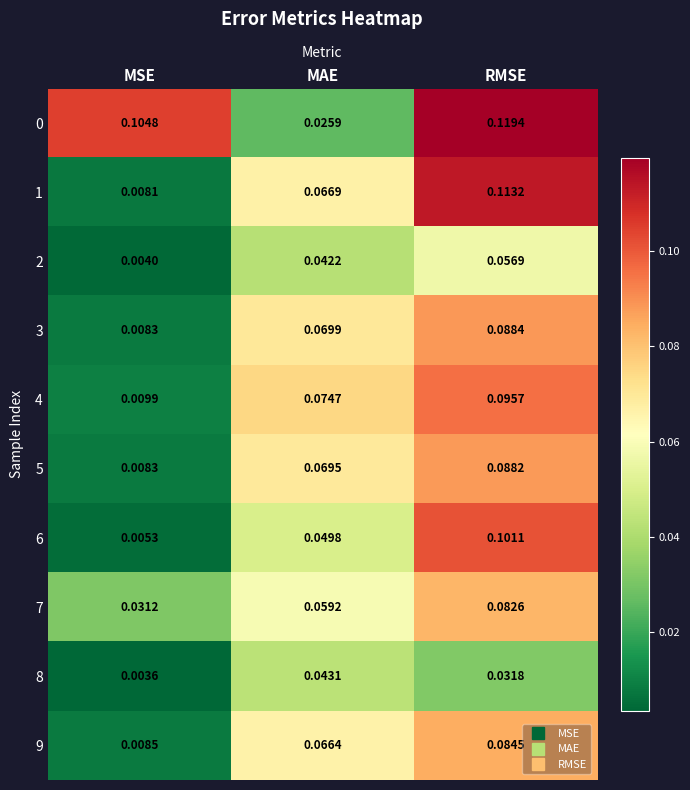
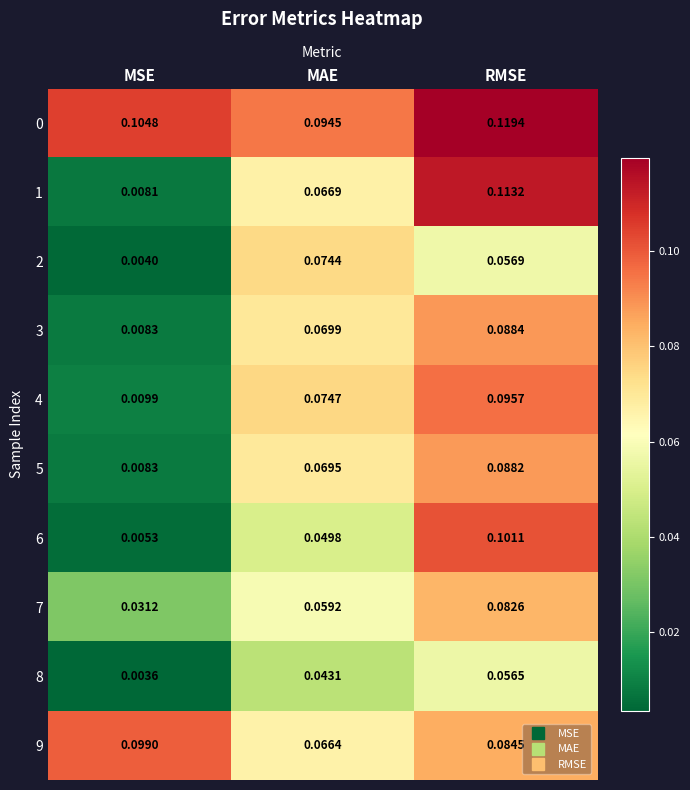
0, MAE: 0.0259 -> 0.0945
2, MAE: 0.0422 -> 0.0744
8, RMSE: 0.0318 -> 0.0565
9, MSE: 0.0085 -> 0.0990
